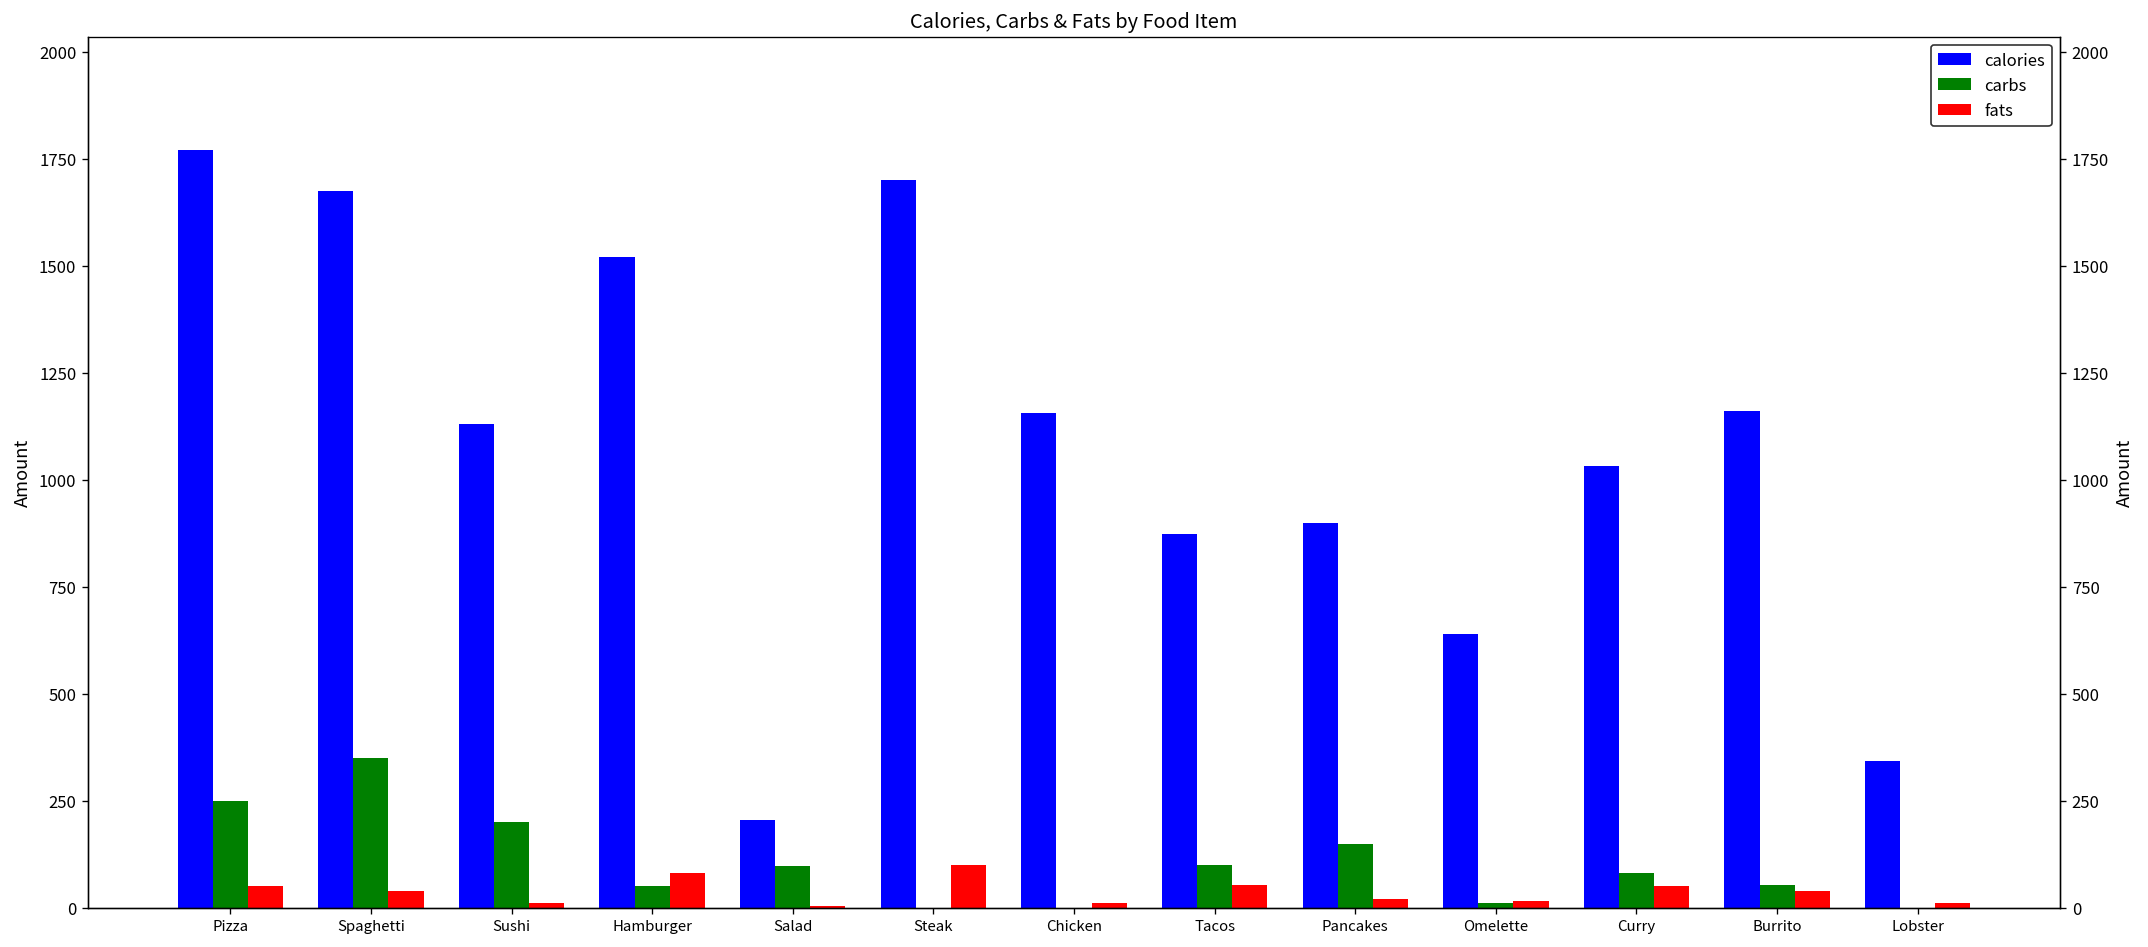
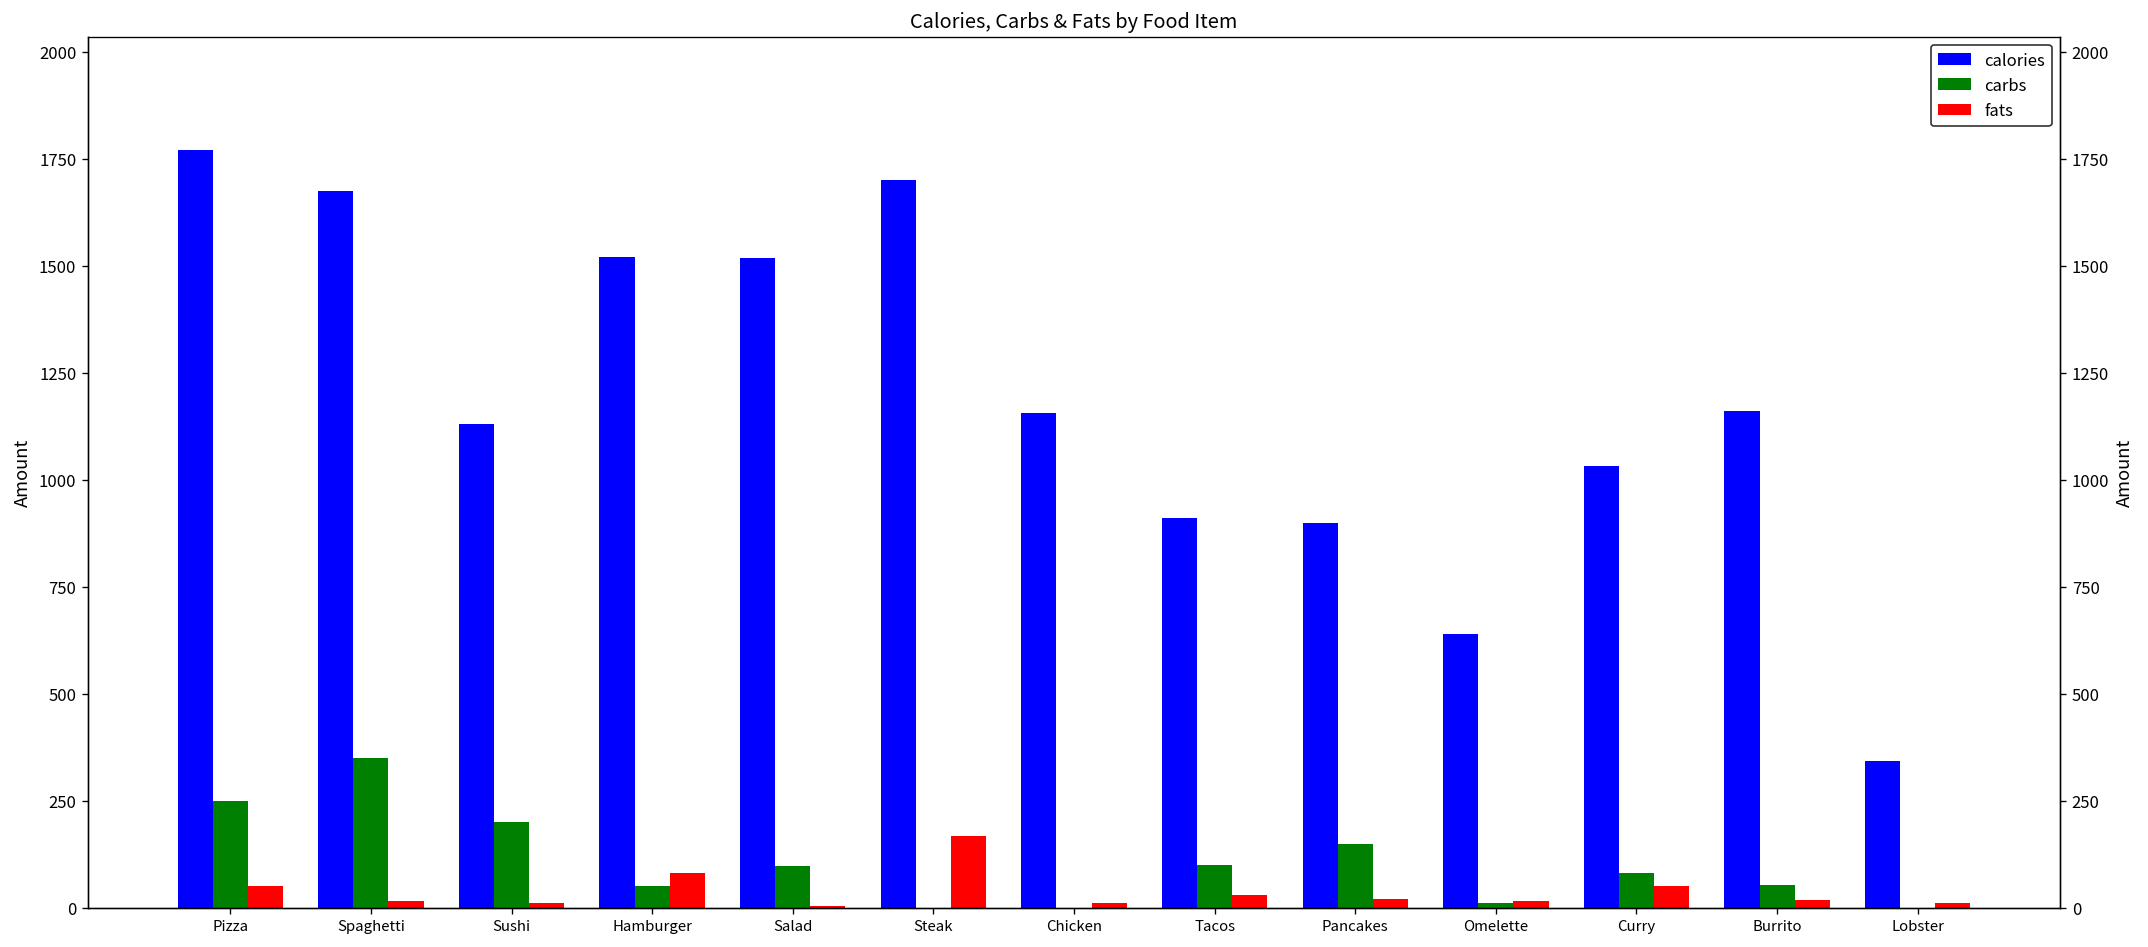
fats, Spaghetti: 40 -> 20
calories, Salad: 210 -> 1520
fats, Steak: 100 -> 170
calories, Tacos: 870 -> 910
fats, Tacos: 50 -> 30
fats, Burrito: 40 -> 20
